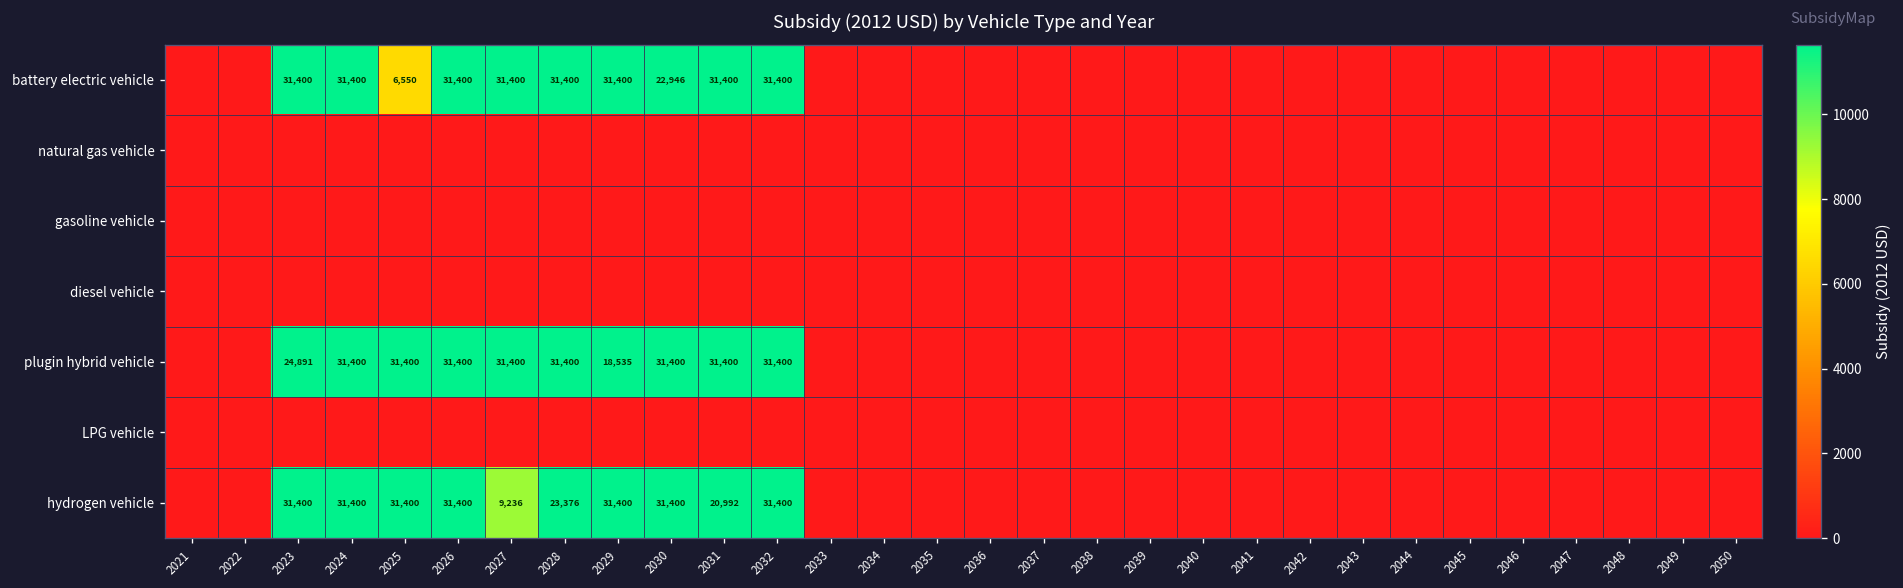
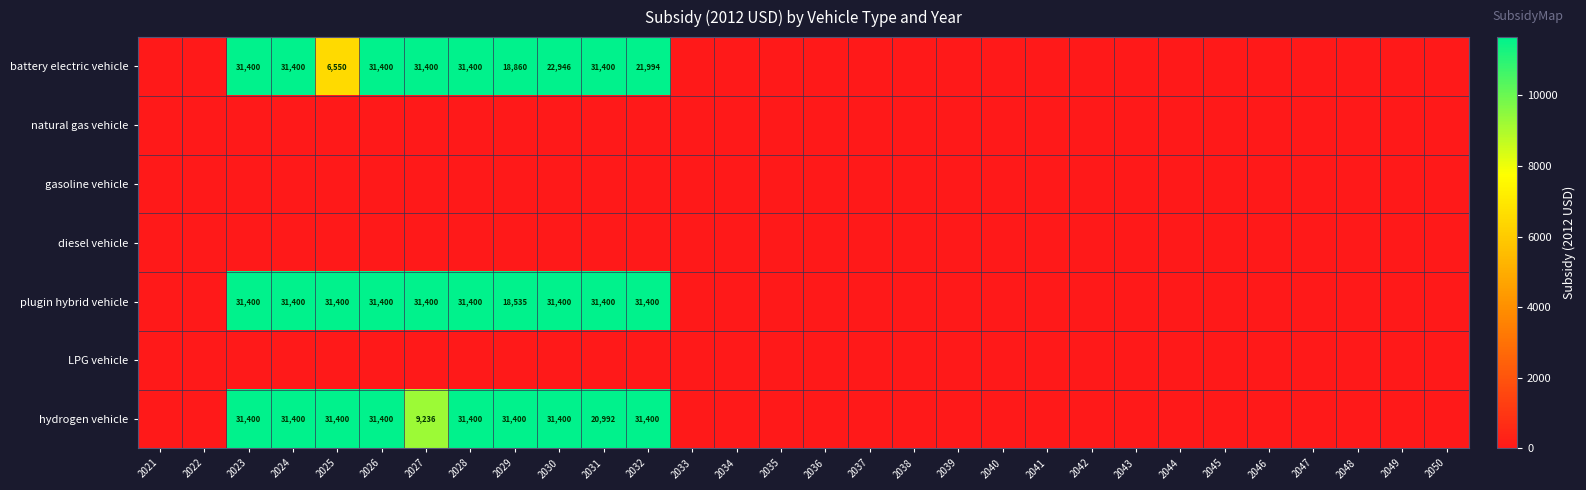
battery electric vehicle, 2029: 31,400 -> 18,860
battery electric vehicle, 2032: 31,400 -> 21,994
plugin hybrid vehicle, 2023: 24,891 -> 31,400
hydrogen vehicle, 2028: 23,376 -> 31,400
